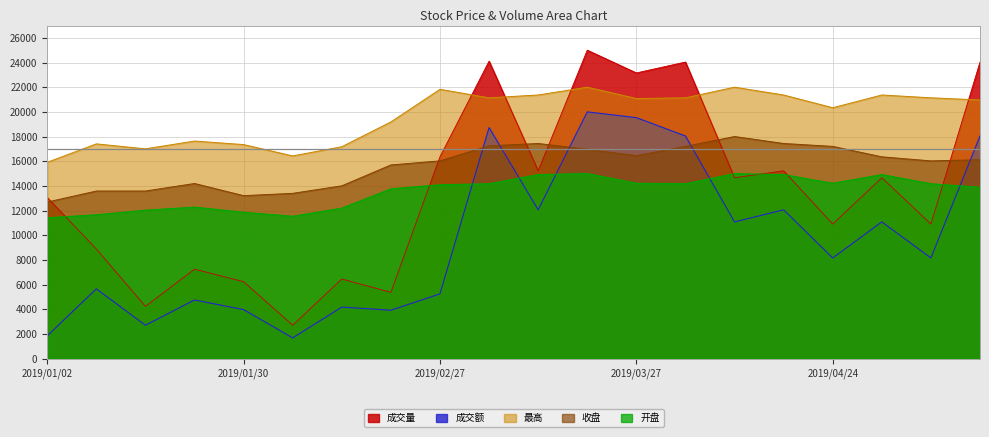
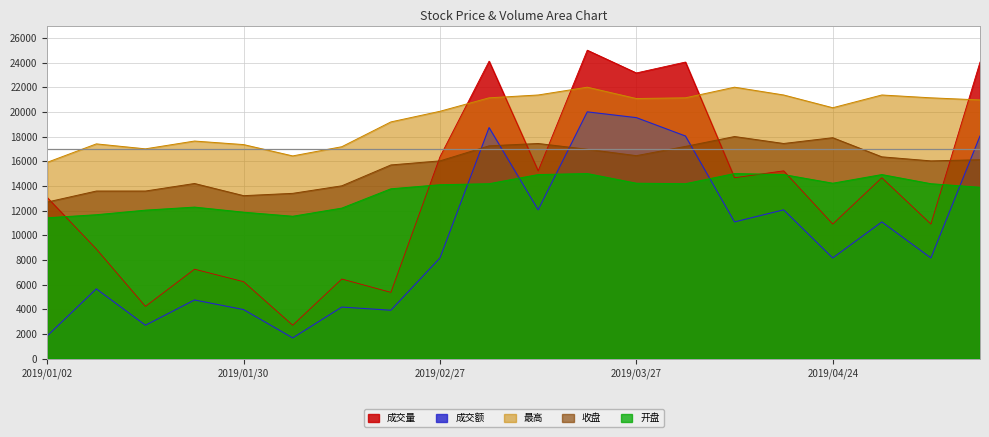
成交额, 2019/02/27: 5200 -> 8200
最高, 2019/02/27: 21800 -> 20000
收盘, 2019/04/24: 17200 -> 17900
